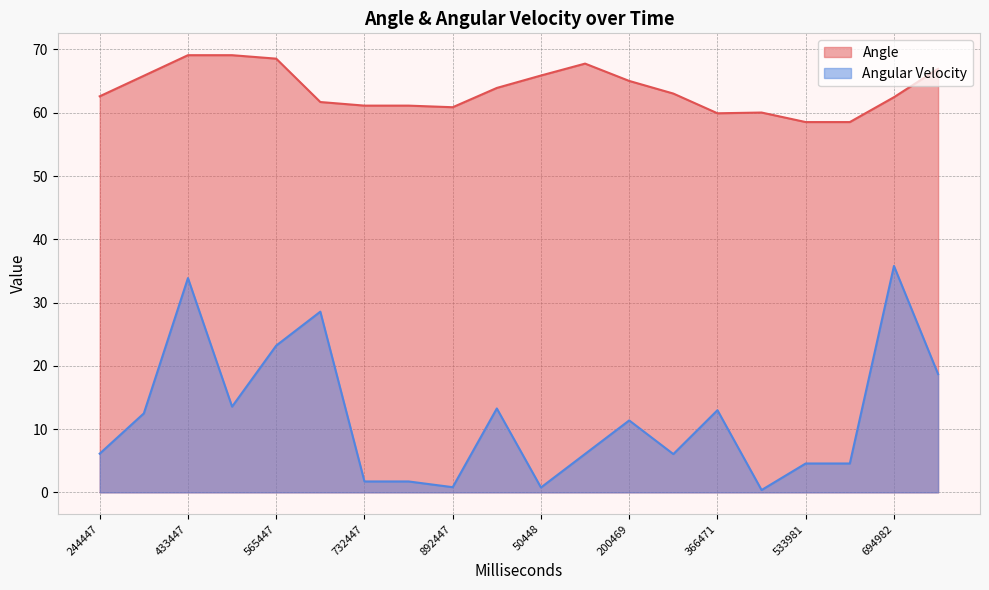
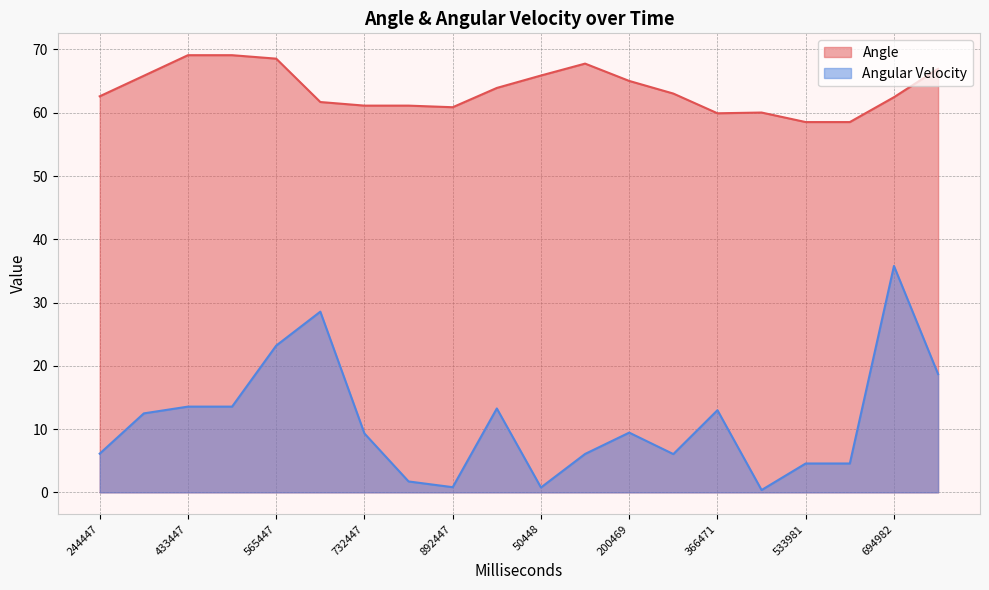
Angular Velocity, 433447: 34 -> 14
Angular Velocity, 732447: 2 -> 9
Angular Velocity, 200469: 11 -> 9
